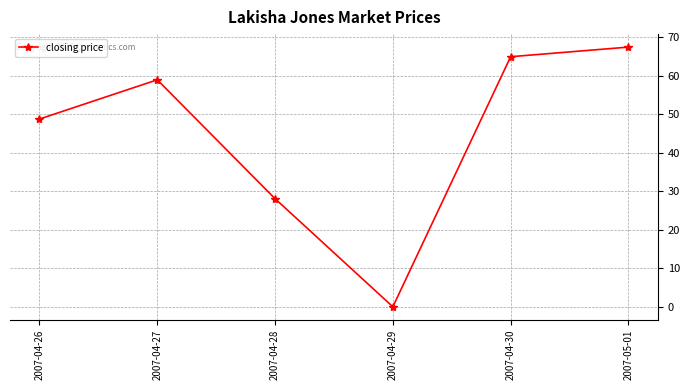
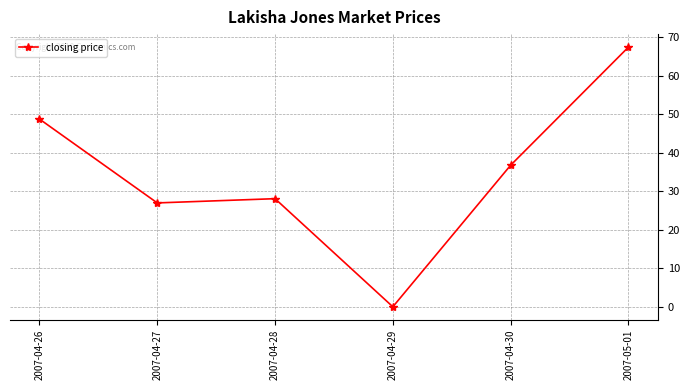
2007-04-27: 59 -> 27
2007-04-30: 65 -> 37
